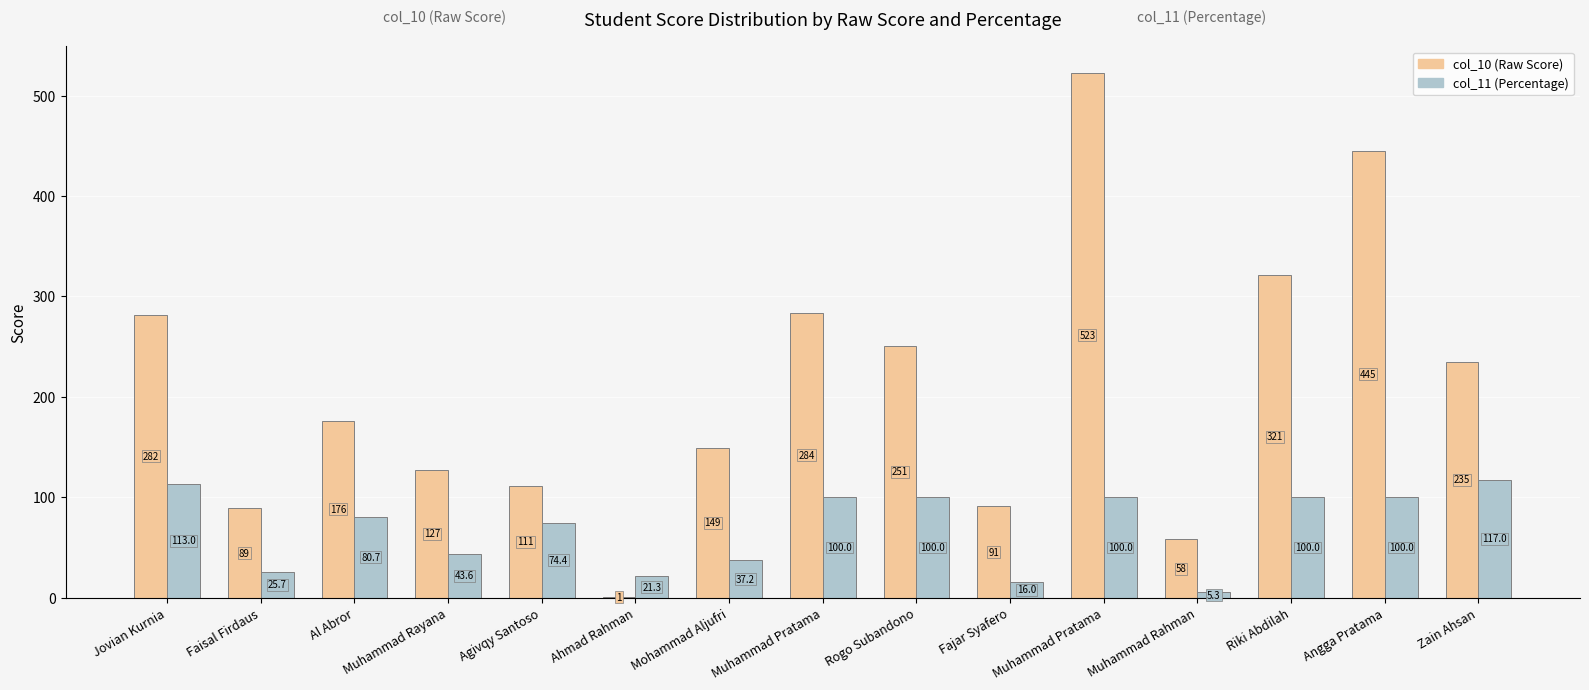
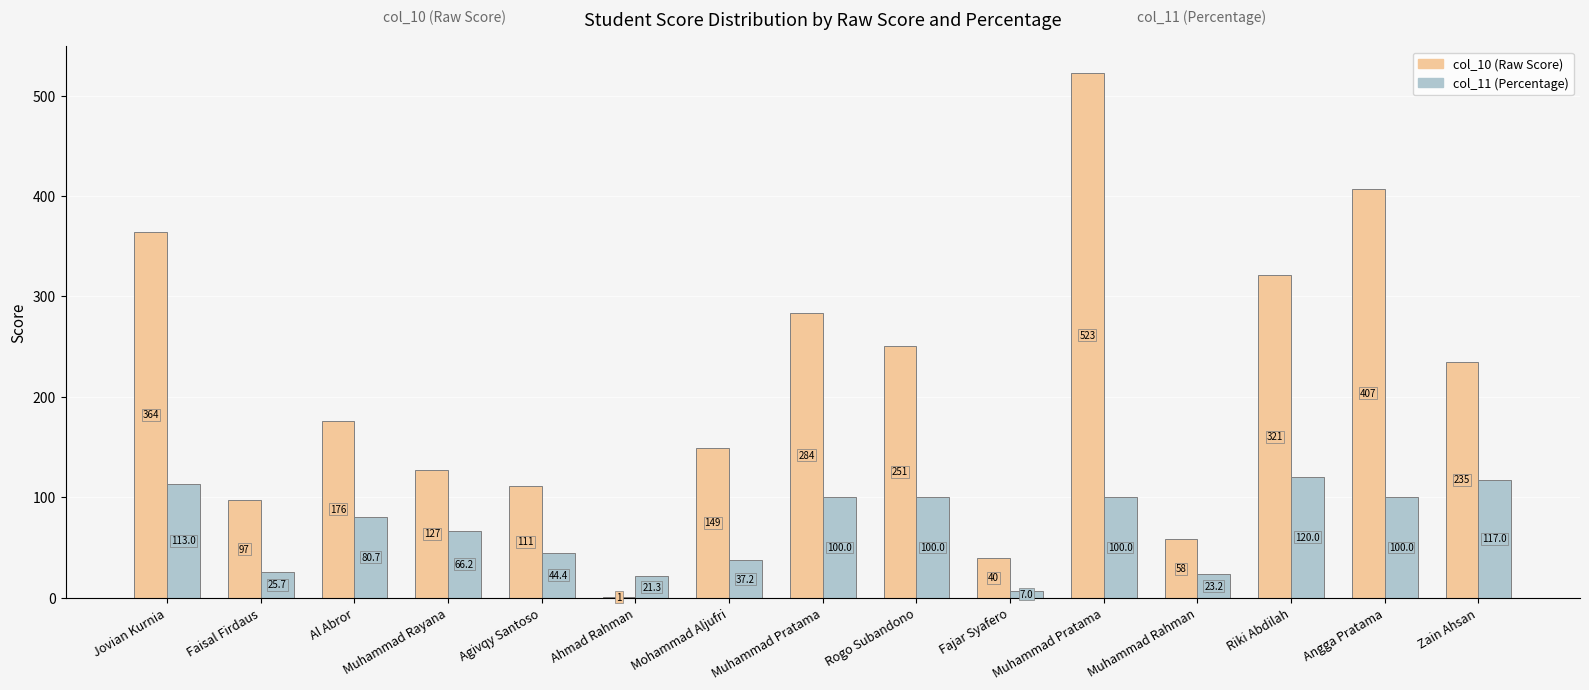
col_10 (Raw Score), Jovian Kurnia: 282 -> 364
col_10 (Raw Score), Faisal Firdaus: 89 -> 97
col_11 (Percentage), Muhammad Rayana: 43.6 -> 66.2
col_11 (Percentage), Agivqy Santoso: 74.4 -> 44.4
col_10 (Raw Score), Fajar Syafero: 91 -> 40
col_11 (Percentage), Fajar Syafero: 16.0 -> 7.0
col_11 (Percentage), Muhammad Rahman: 5.3 -> 23.2
col_11 (Percentage), Riki Abdilah: 100.0 -> 120.0
col_10 (Raw Score), Angga Pratama: 445 -> 407
